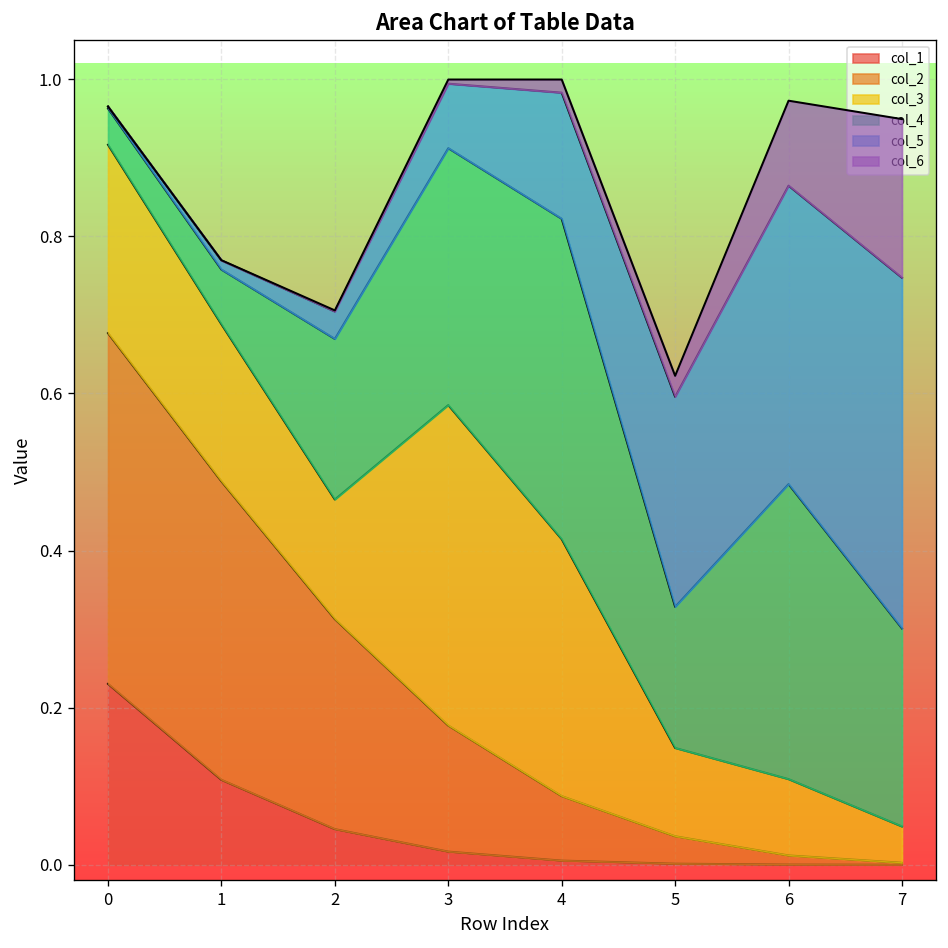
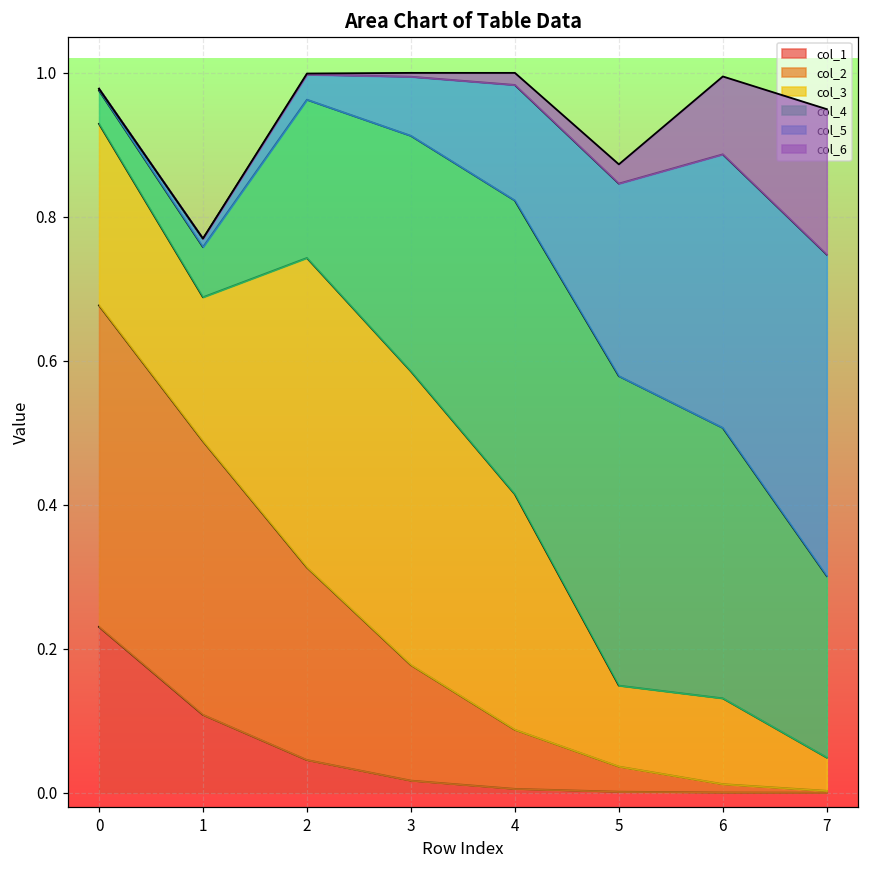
col_3, 0: 0.24 -> 0.25
col_3, 2: 0.15 -> 0.43
col_4, 2: 0.20 -> 0.22
col_4, 5: 0.18 -> 0.43
col_3, 6: 0.10 -> 0.12
